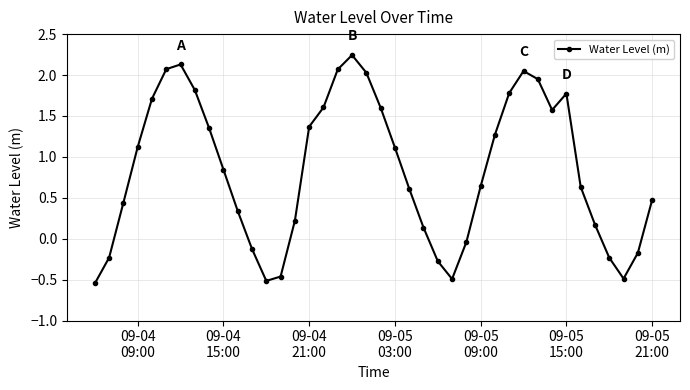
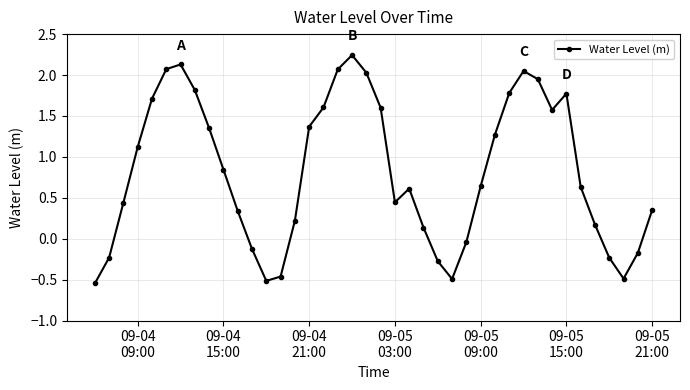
09-05 03:00: 1.1 -> 0.4
09-05 21:00: 0.5 -> 0.3
